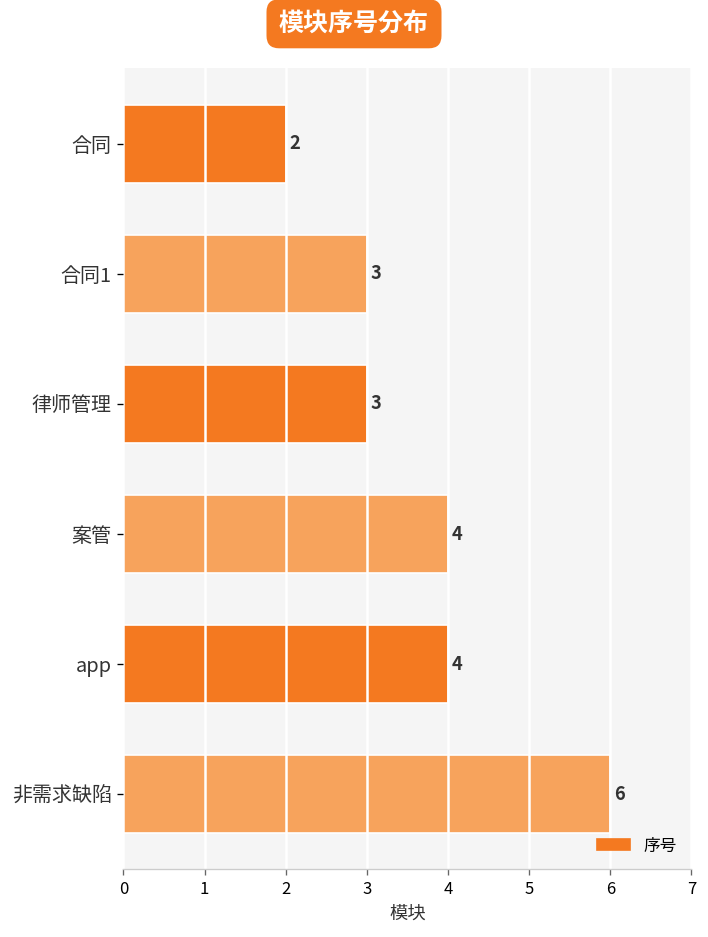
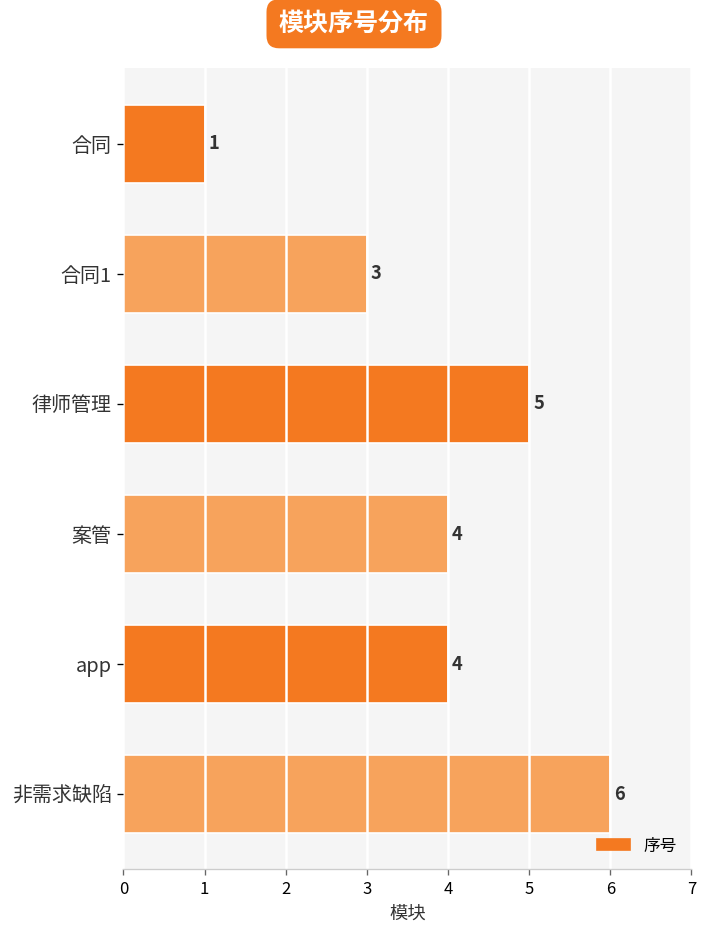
合同: 2 -> 1
律师管理: 3 -> 5
